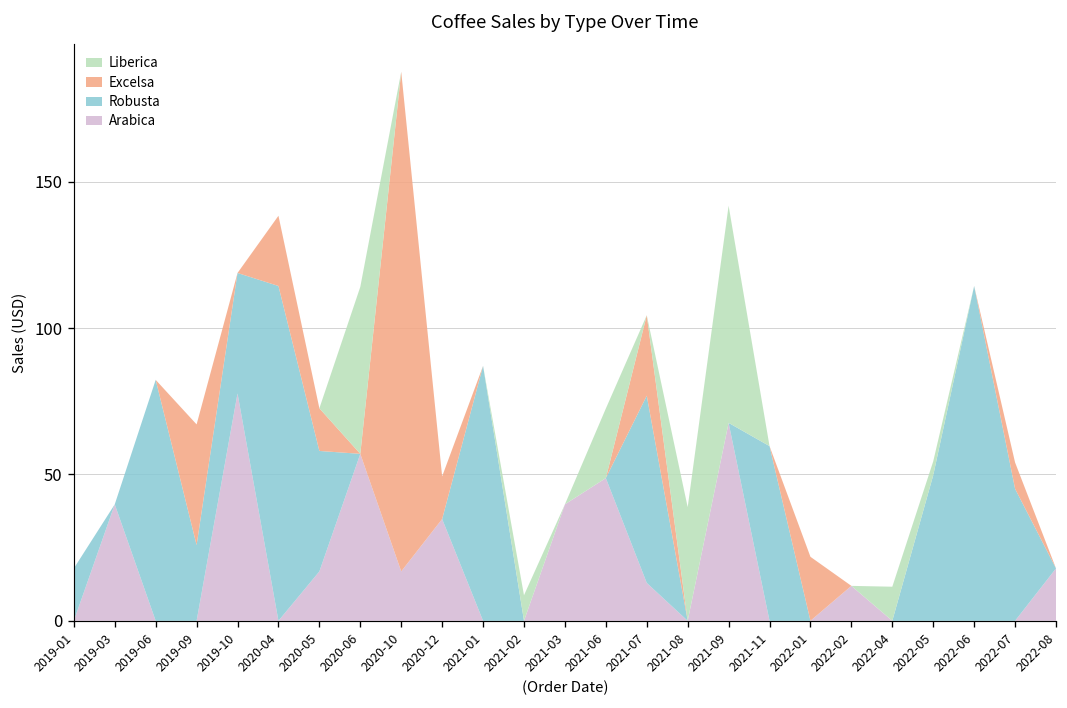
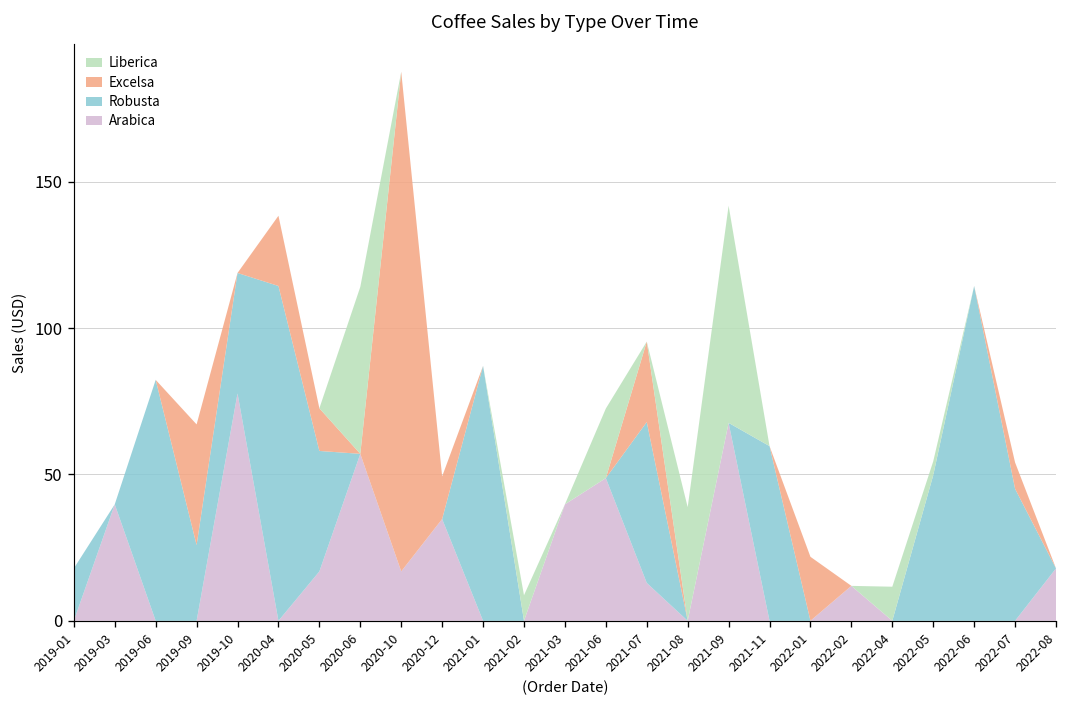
Robusta, 2021-07: 64 -> 55
